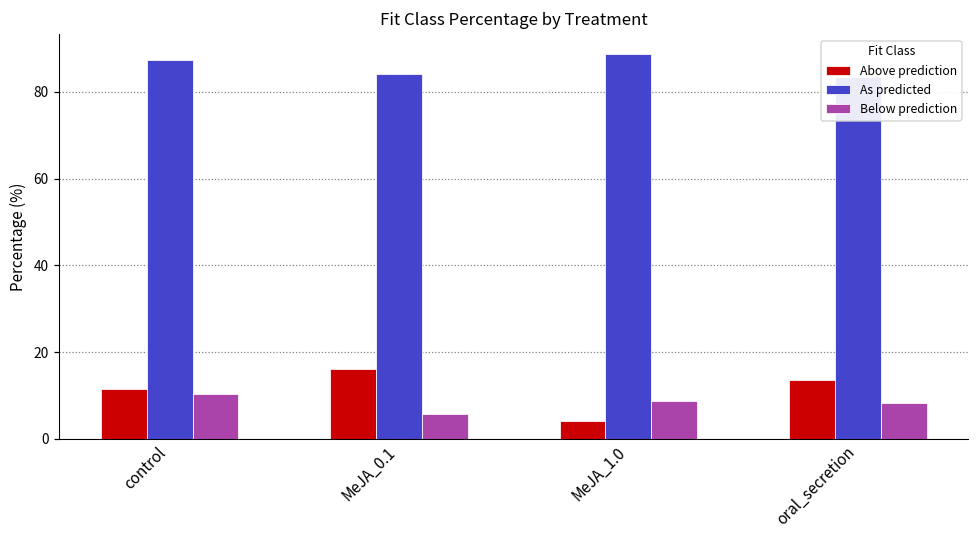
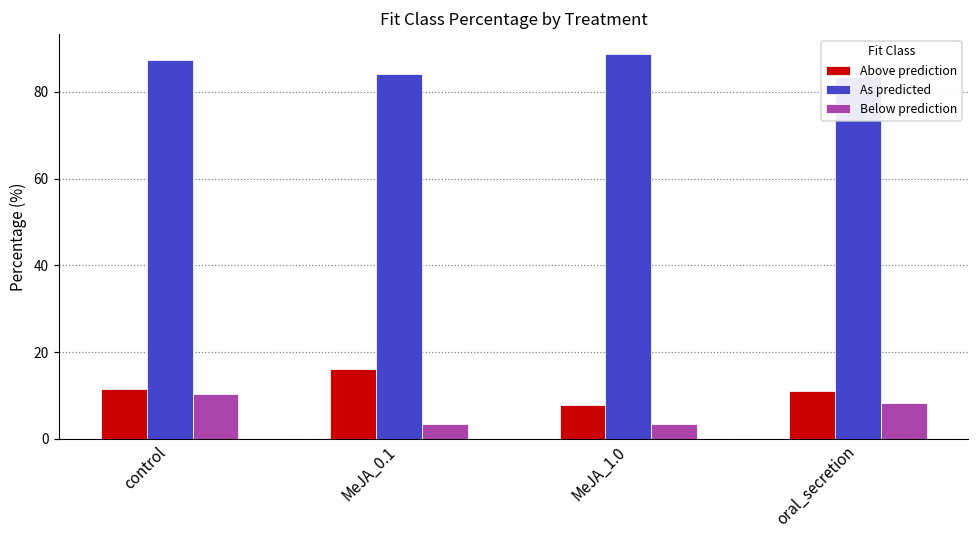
Below prediction, MeJA_0.1: 6 -> 3
Above prediction, MeJA_1.0: 4 -> 8
Below prediction, MeJA_1.0: 9 -> 3
Above prediction, oral_secretion: 14 -> 11
